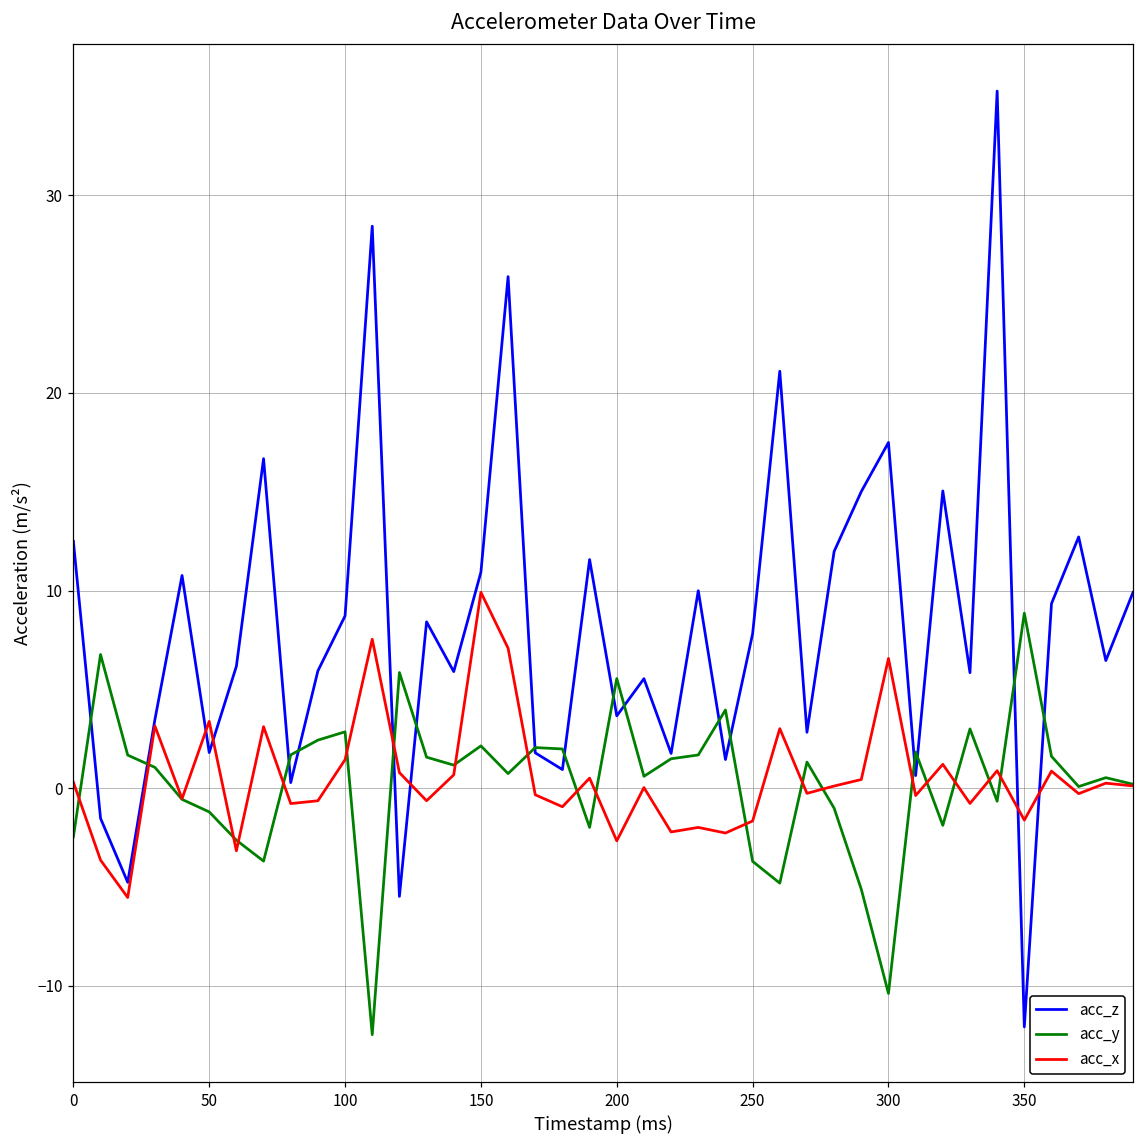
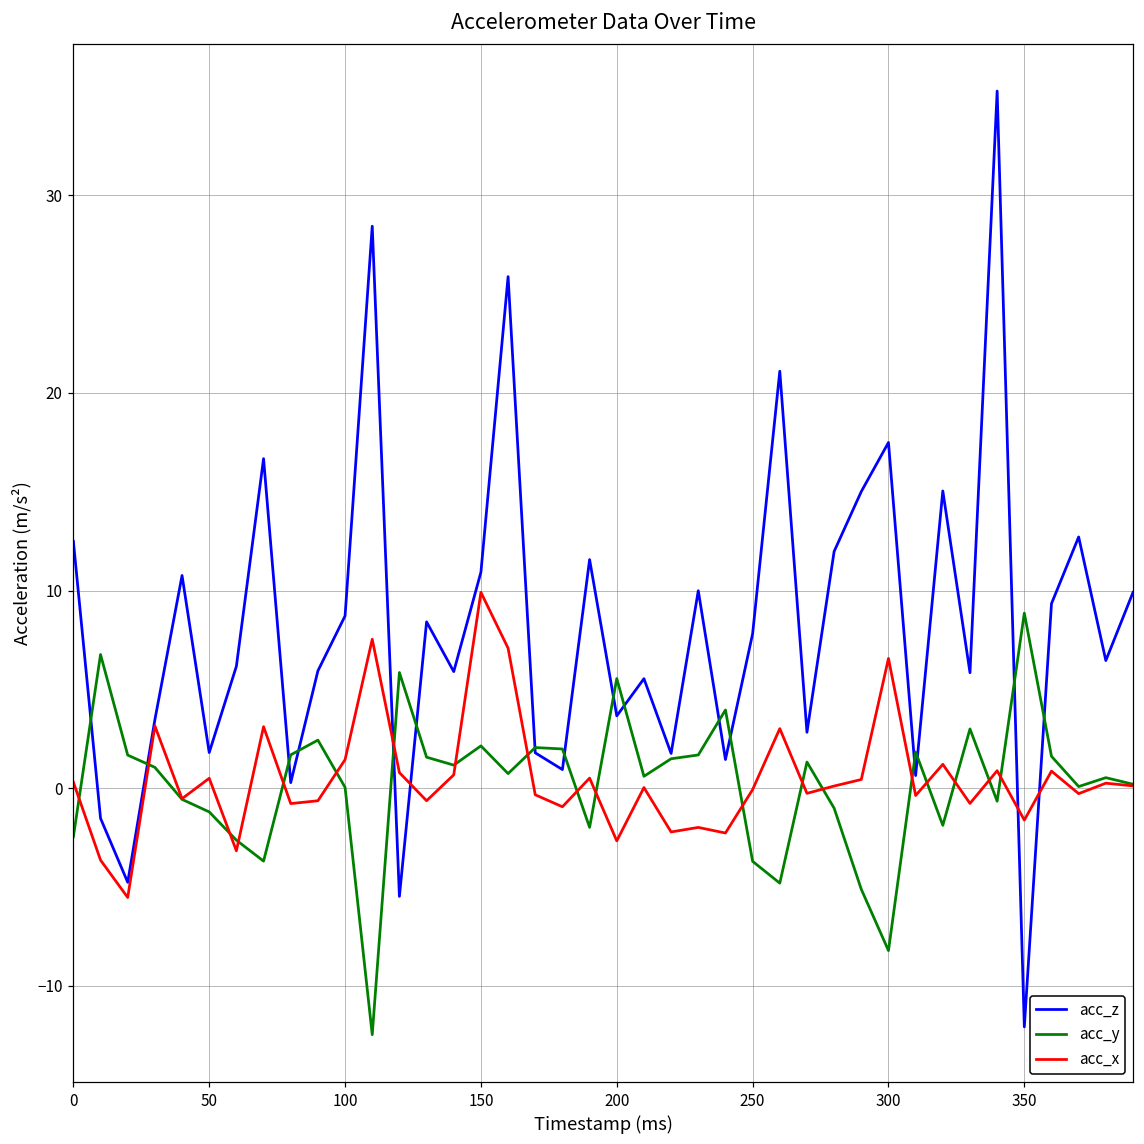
acc_x, 50: 3.4 -> 0.5
acc_y, 100: 2.9 -> 0.0
acc_x, 250: -1.7 -> -0.1
acc_y, 300: -10.4 -> -8.2
